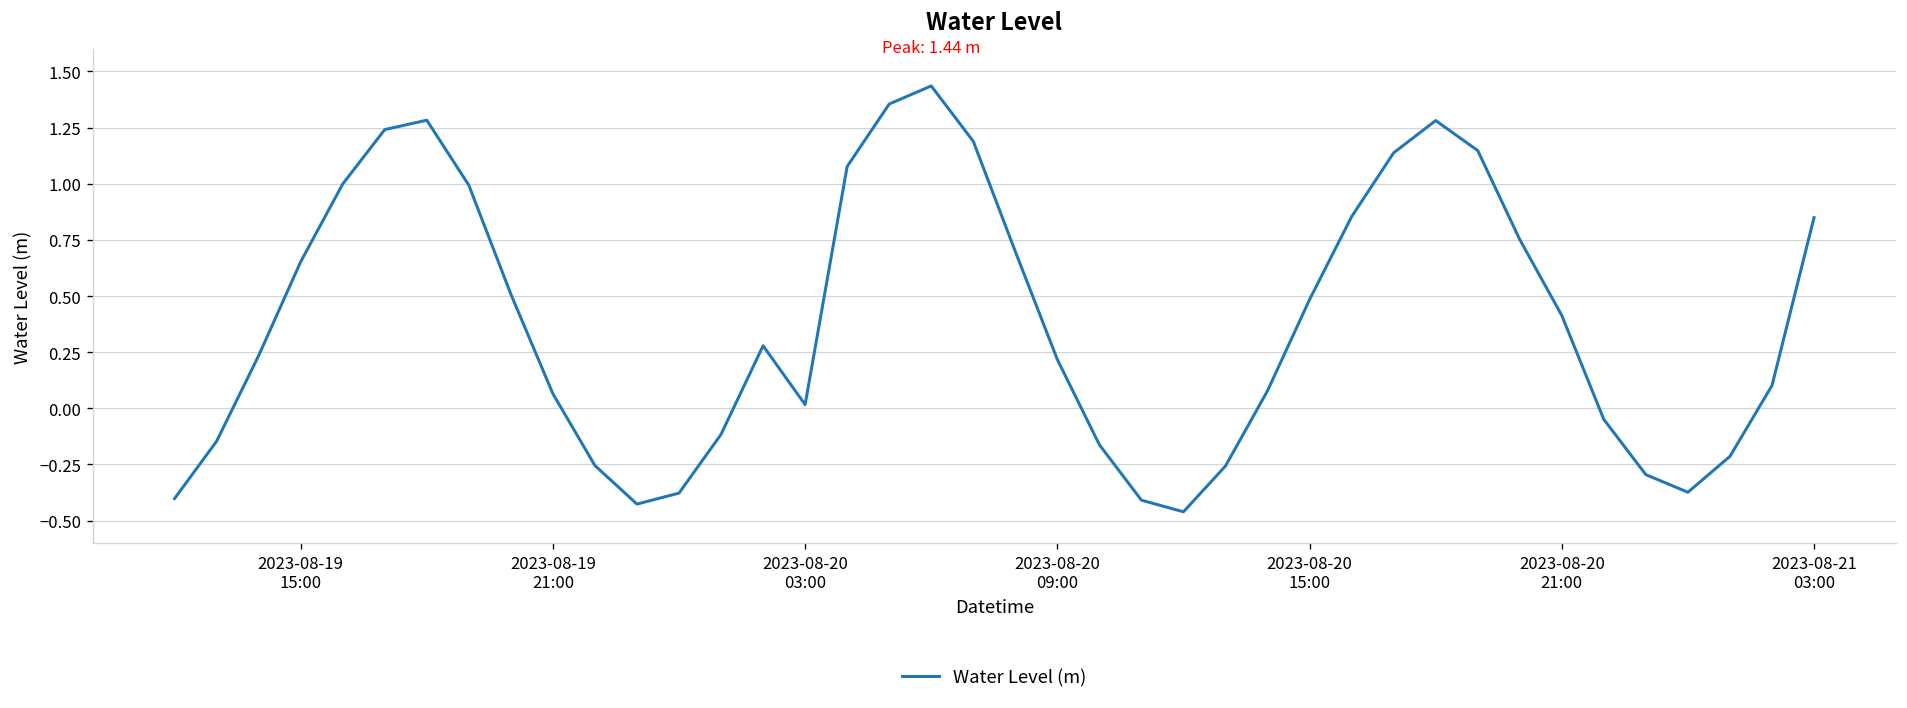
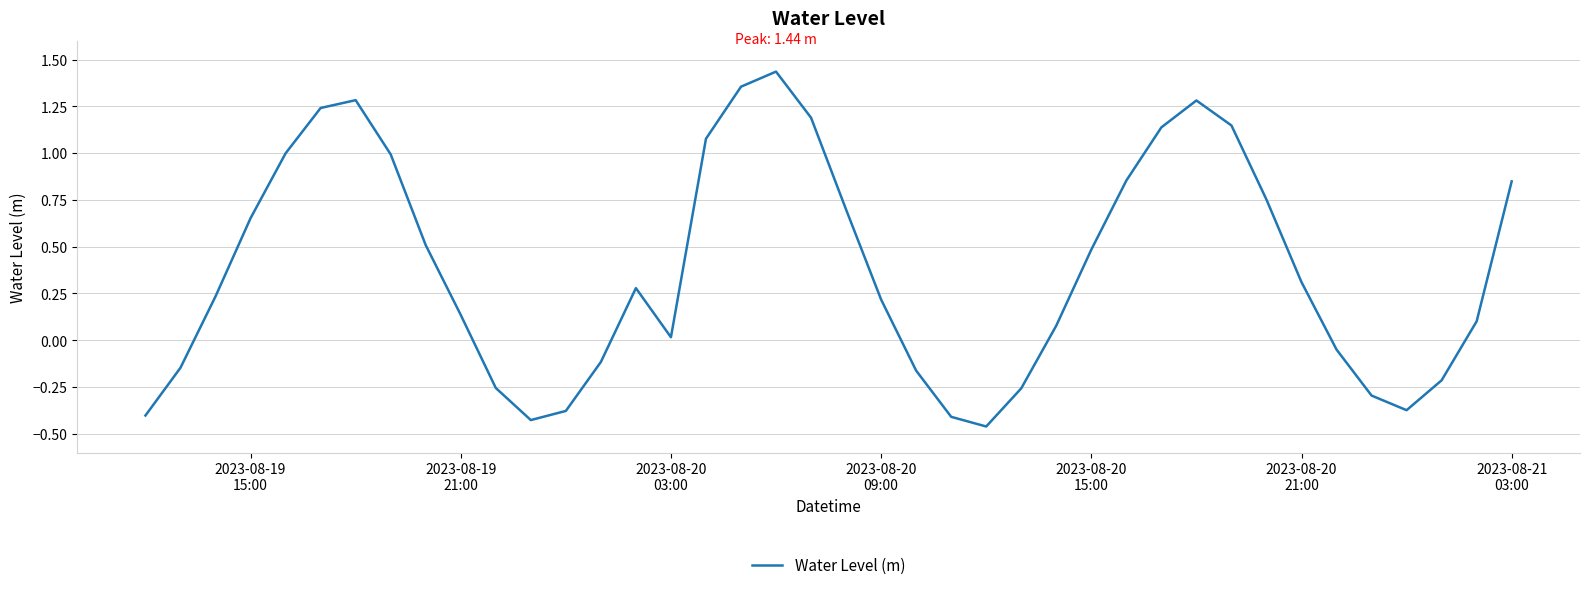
2023-08-19 21:00: 0.07 -> 0.14
2023-08-20 21:00: 0.41 -> 0.31
